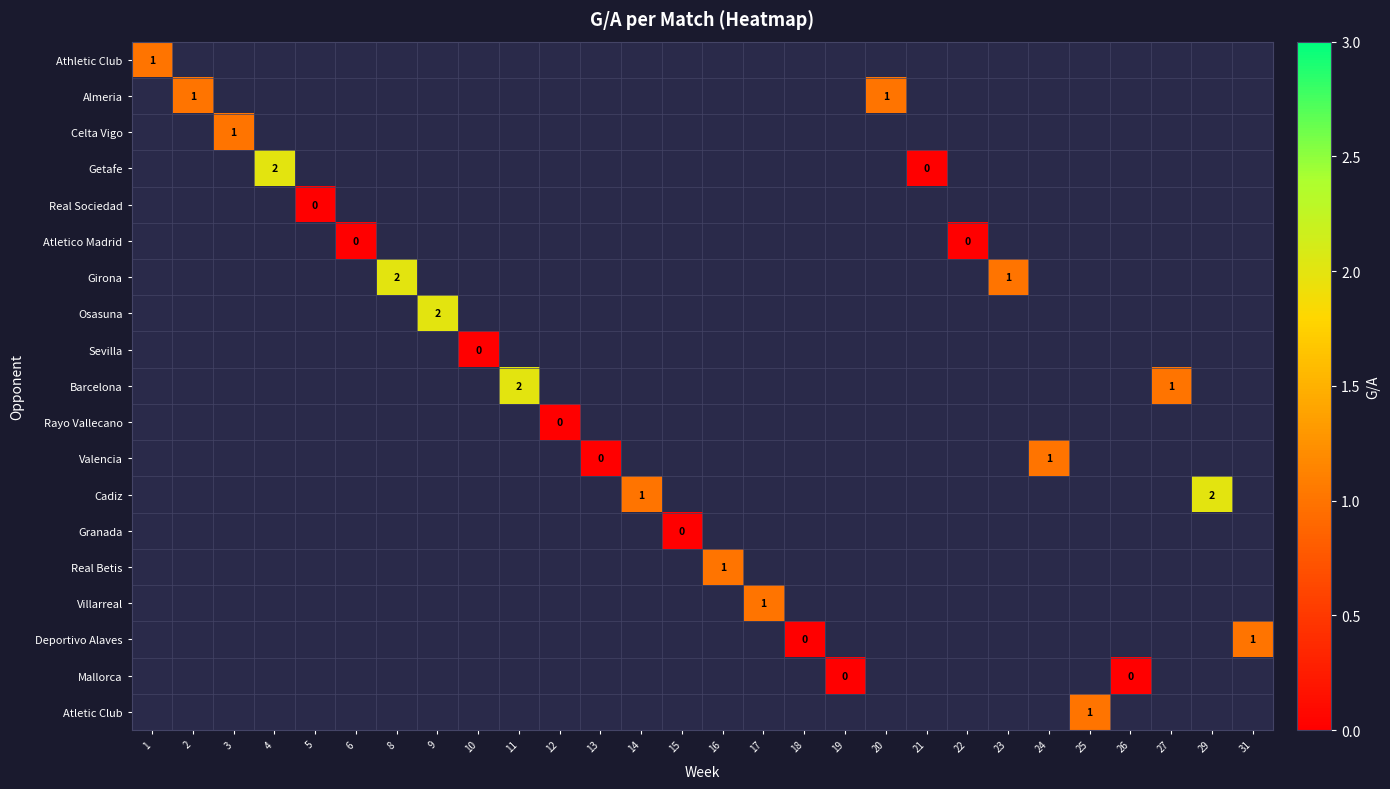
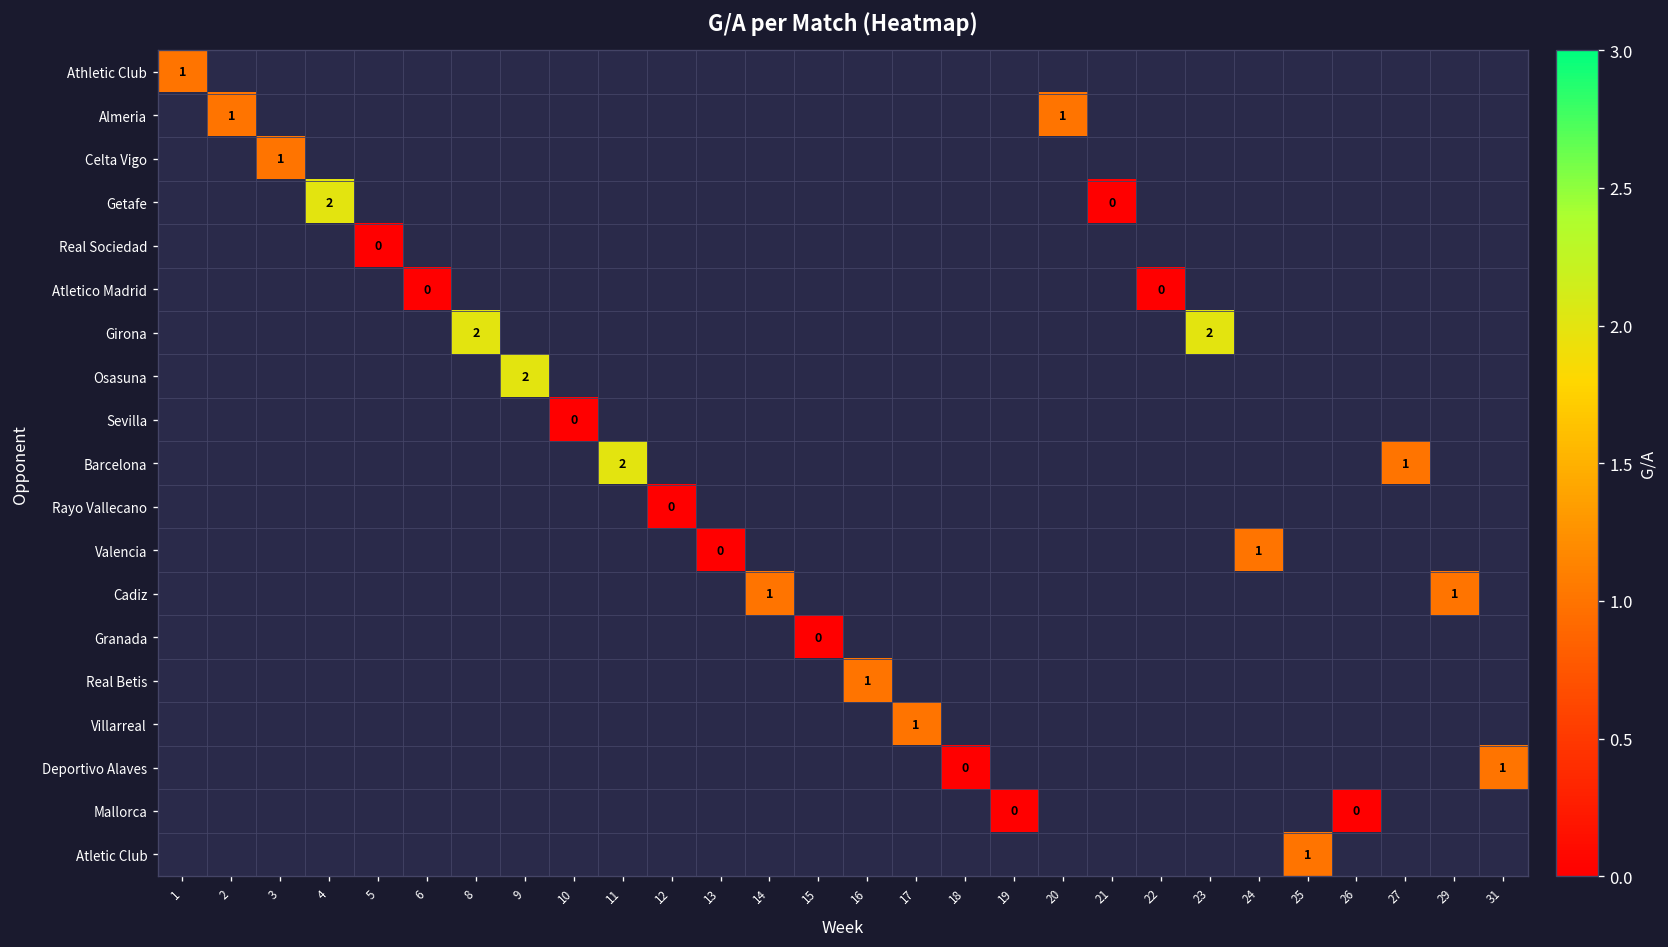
Girona, 23: 1 -> 2
Cadiz, 29: 2 -> 1
